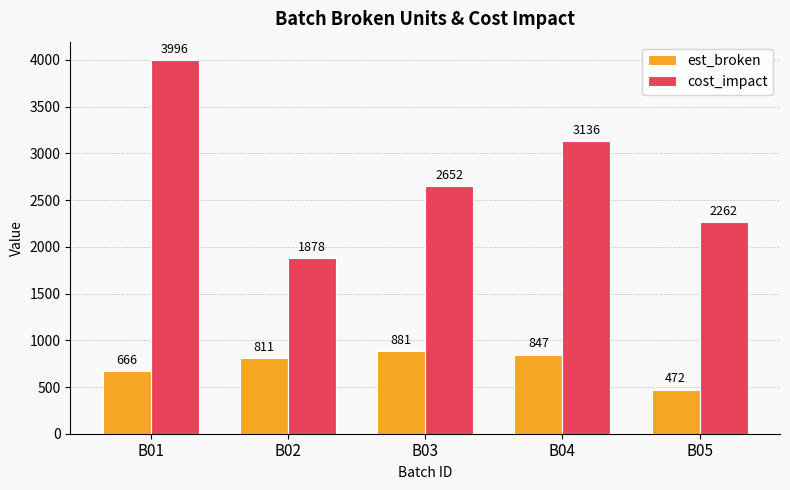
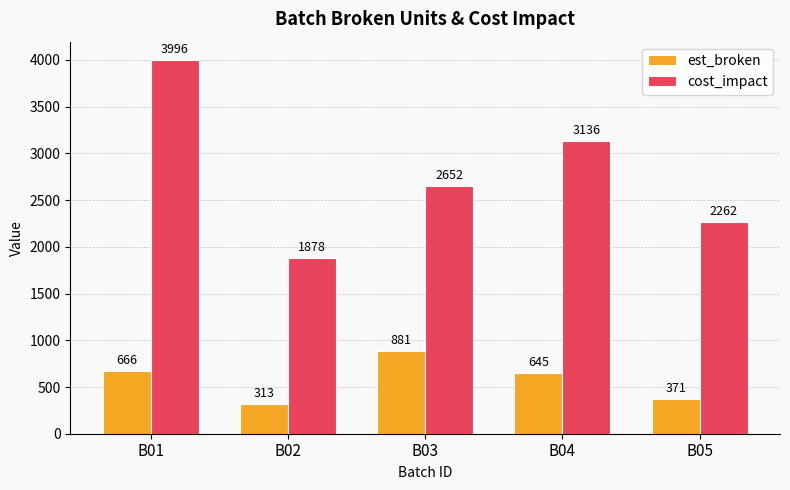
est_broken, B02: 811 -> 313
est_broken, B04: 847 -> 645
est_broken, B05: 472 -> 371
